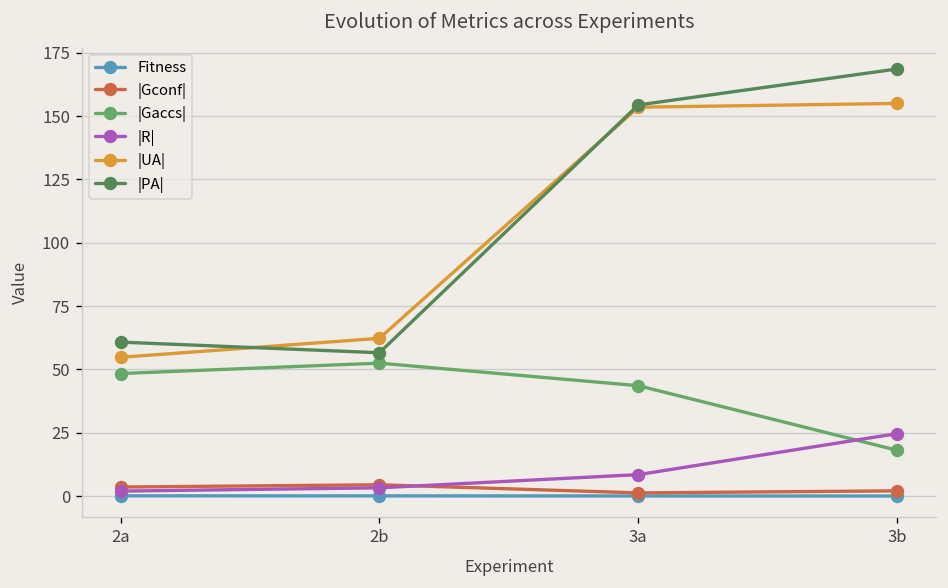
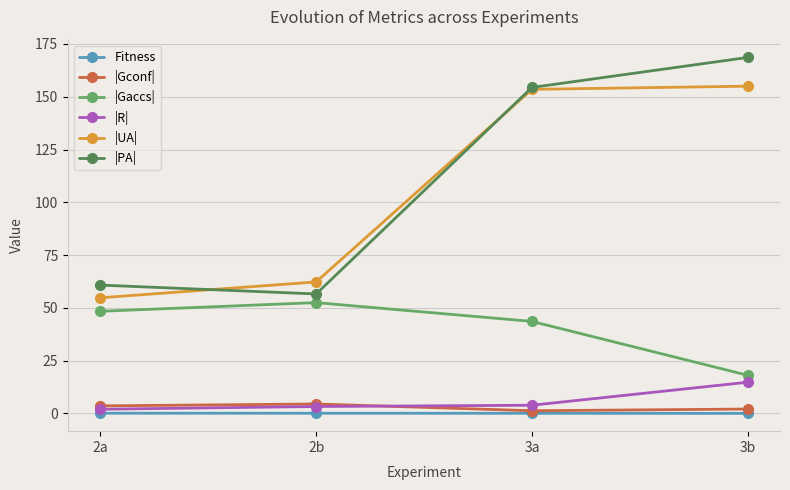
|R|, 3a: 9 -> 4
|R|, 3b: 25 -> 15
